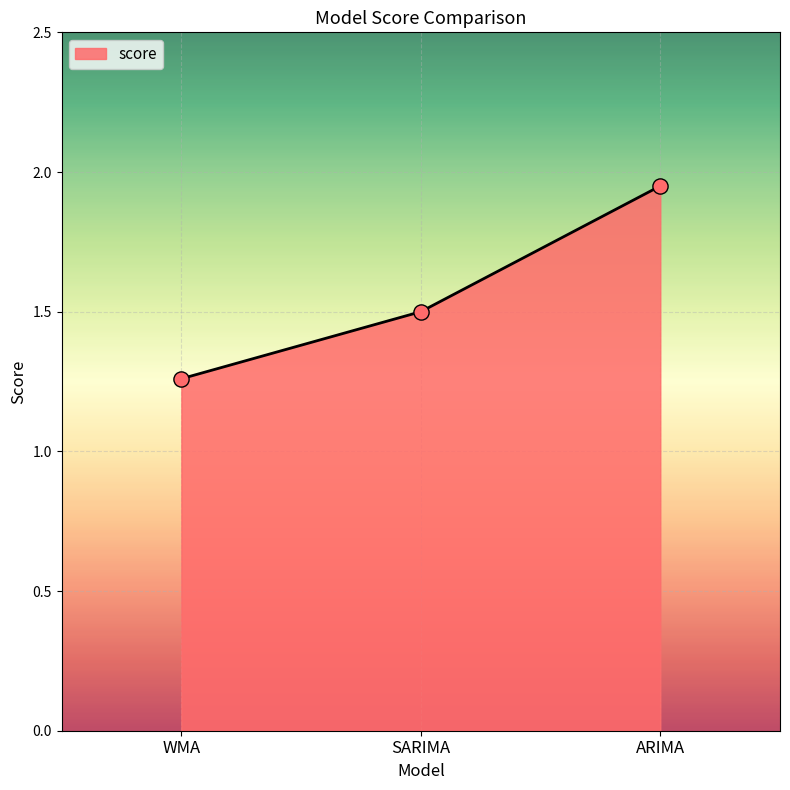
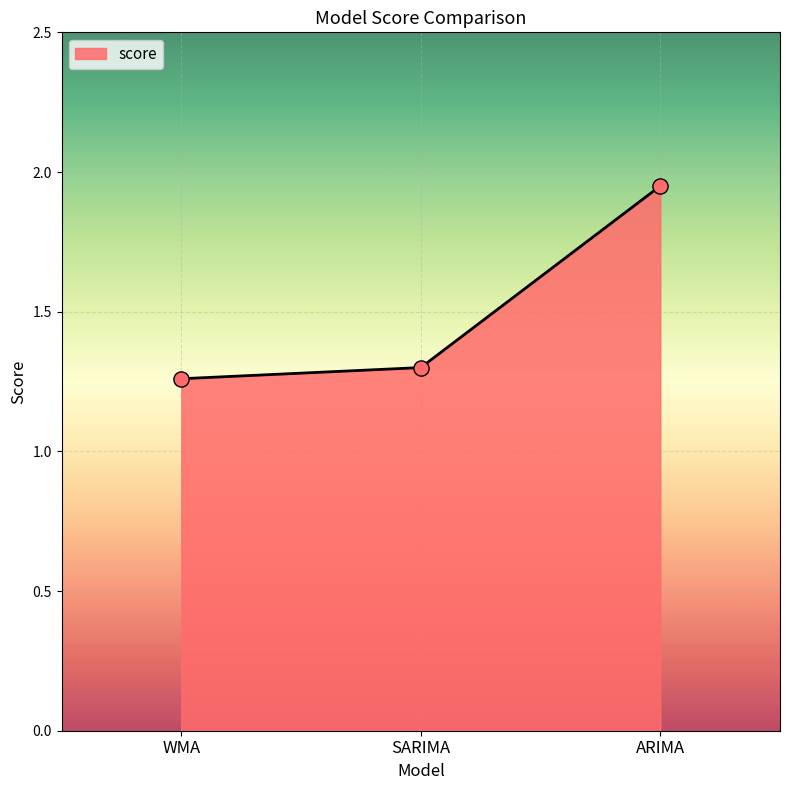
SARIMA: 1.5 -> 1.3
